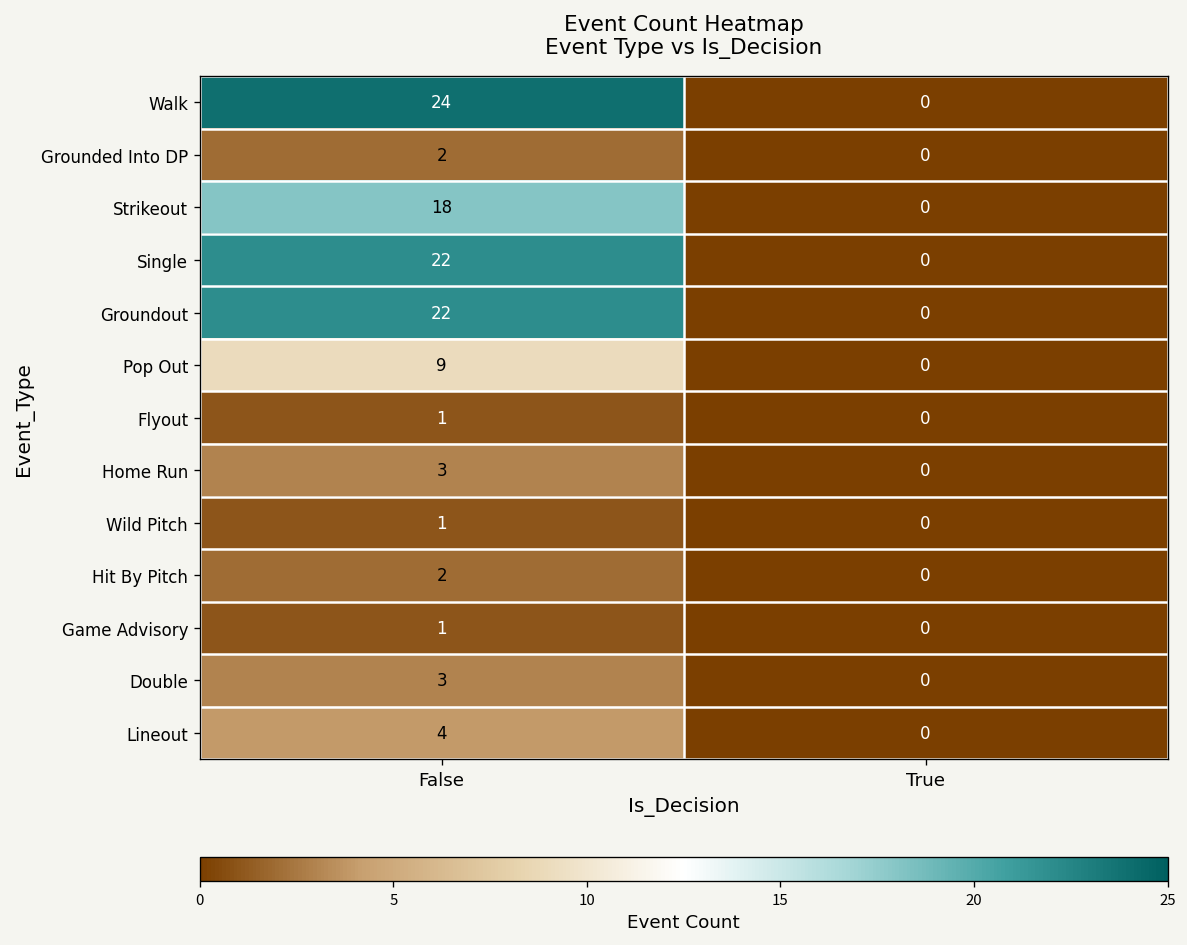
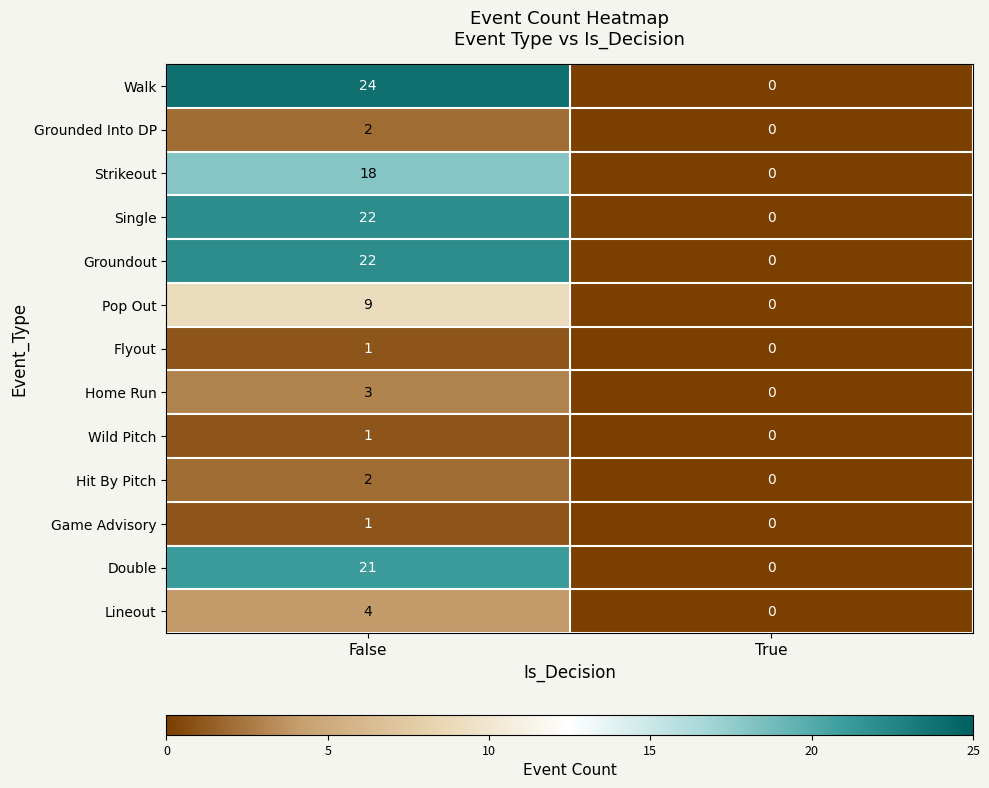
Double, False: 3 -> 21
